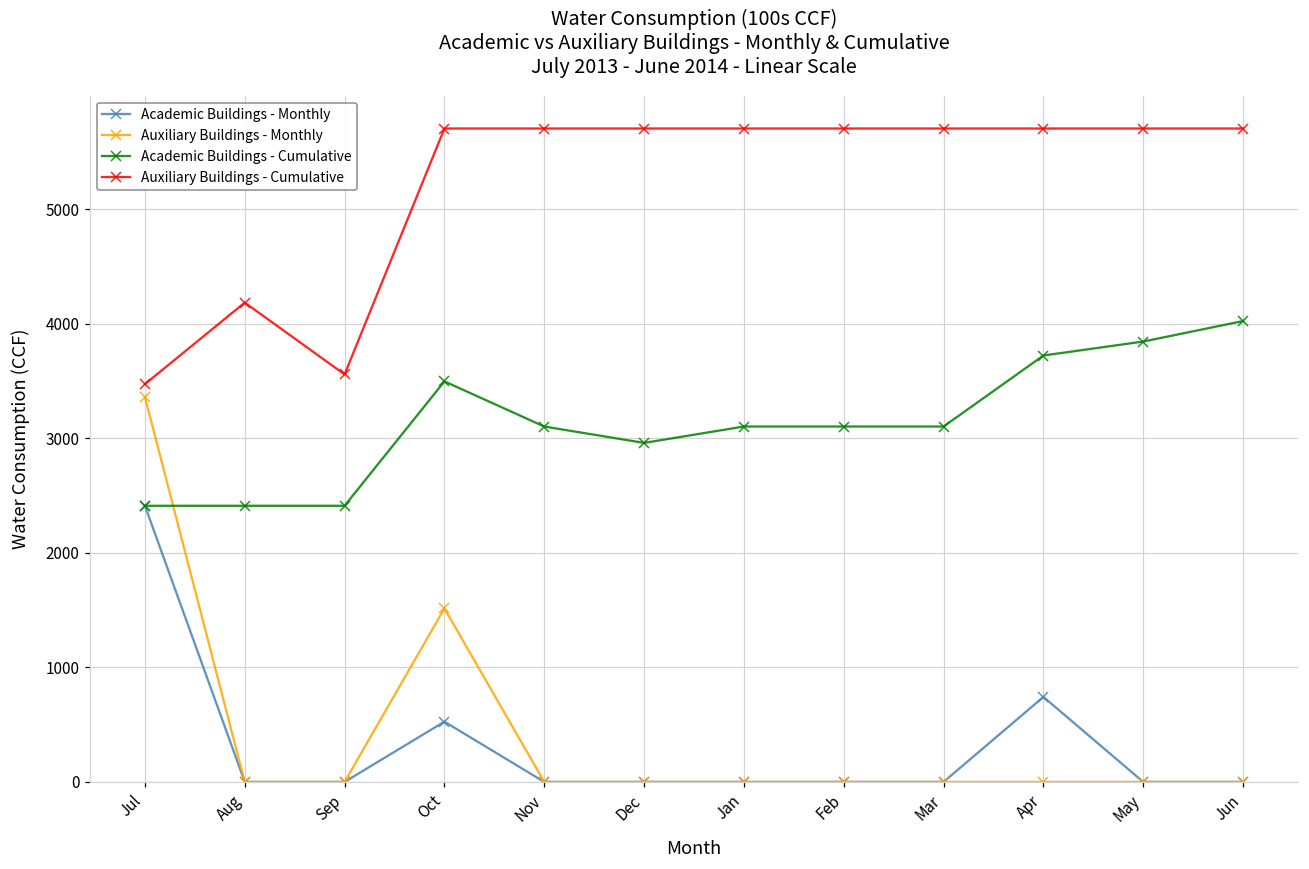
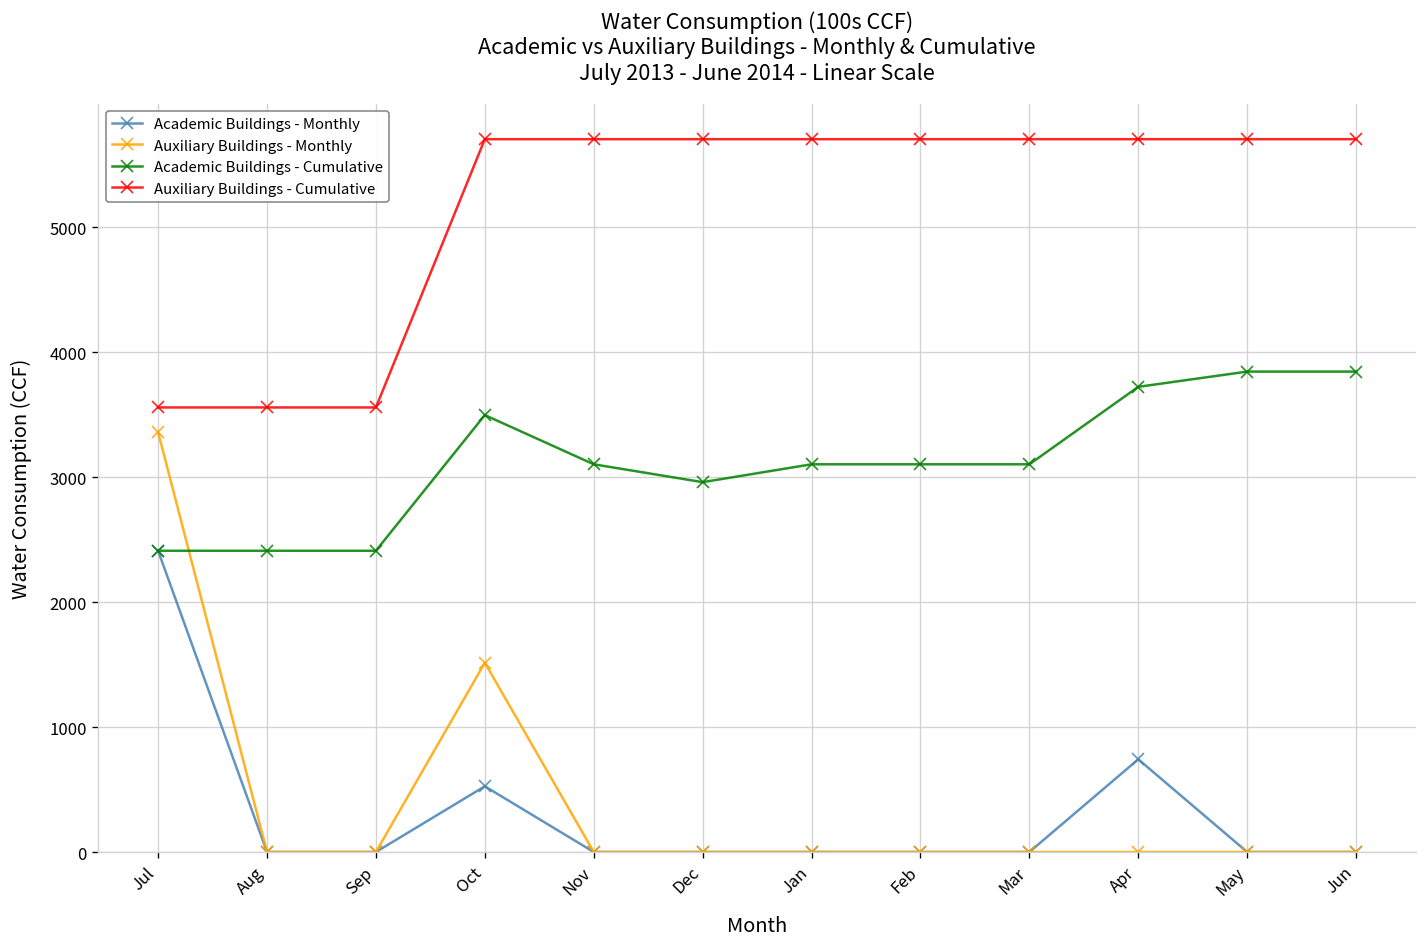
Auxiliary Buildings - Cumulative, Jul: 3470 -> 3560
Auxiliary Buildings - Cumulative, Aug: 4190 -> 3560
Academic Buildings - Cumulative, Jun: 4020 -> 3850
